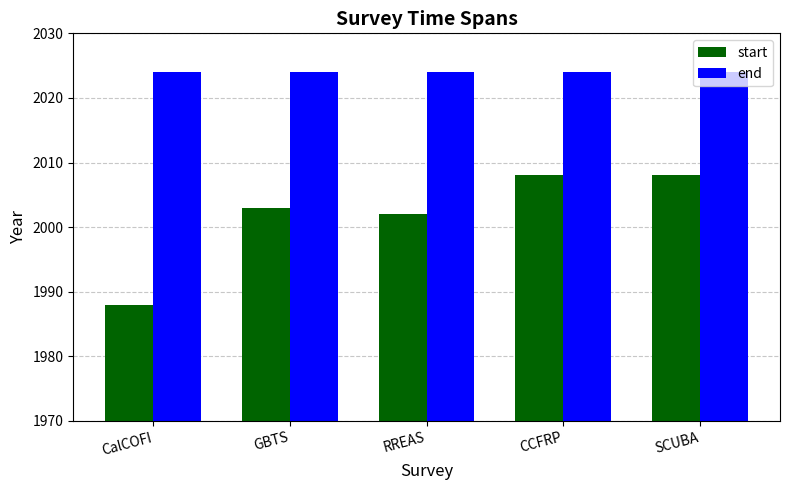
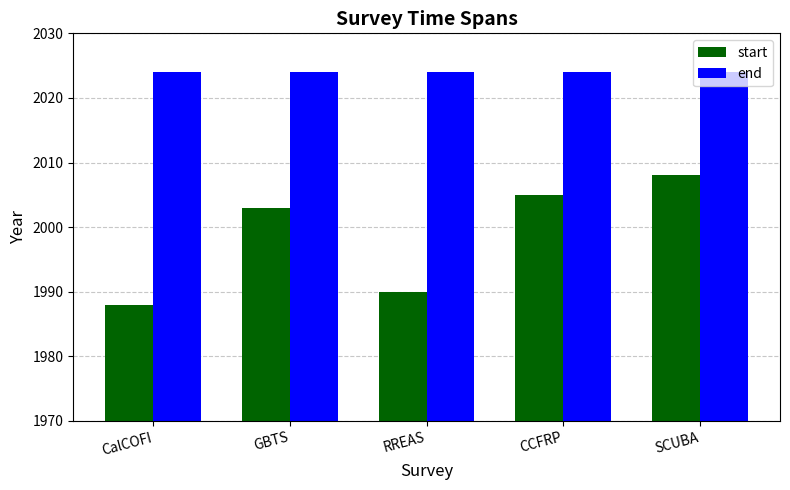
start, RREAS: 2002 -> 1990
start, CCFRP: 2008 -> 2005
